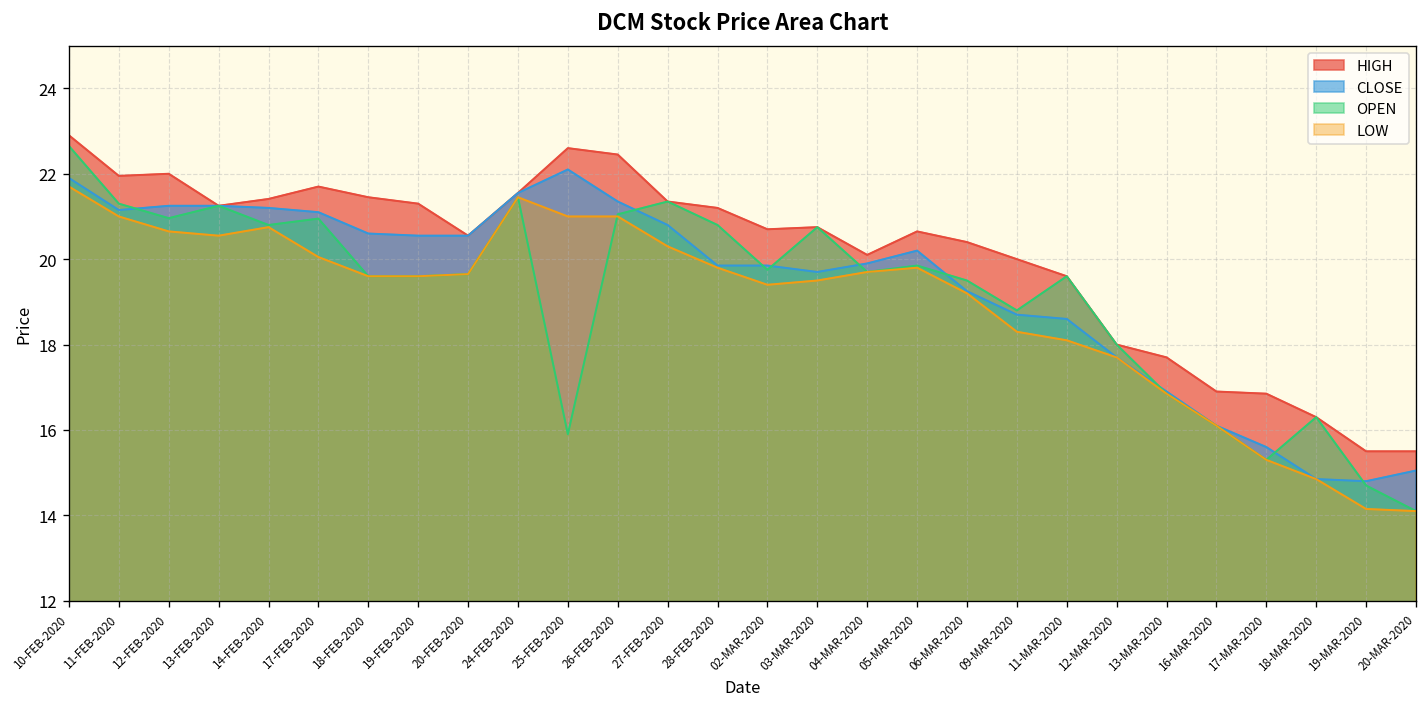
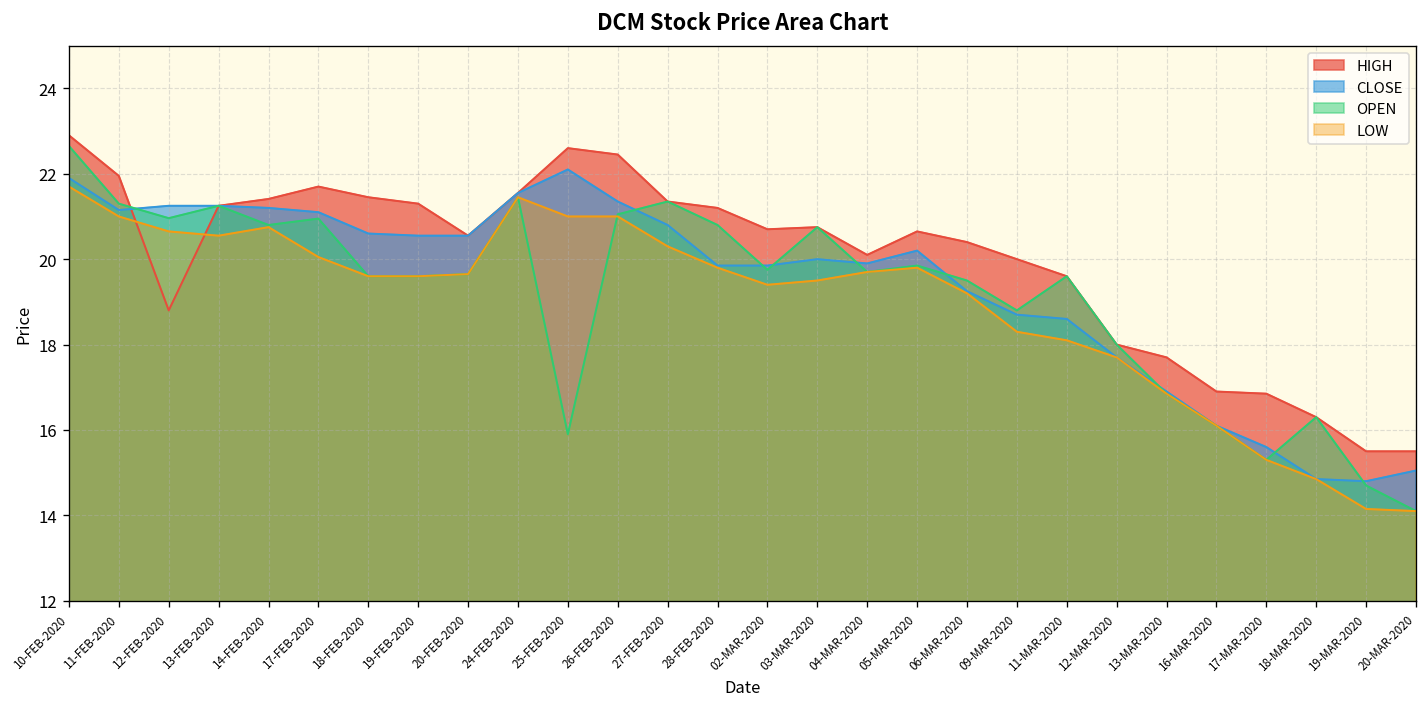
HIGH, 12-FEB-2020: 22.0 -> 18.8
CLOSE, 03-MAR-2020: 19.7 -> 20.0
